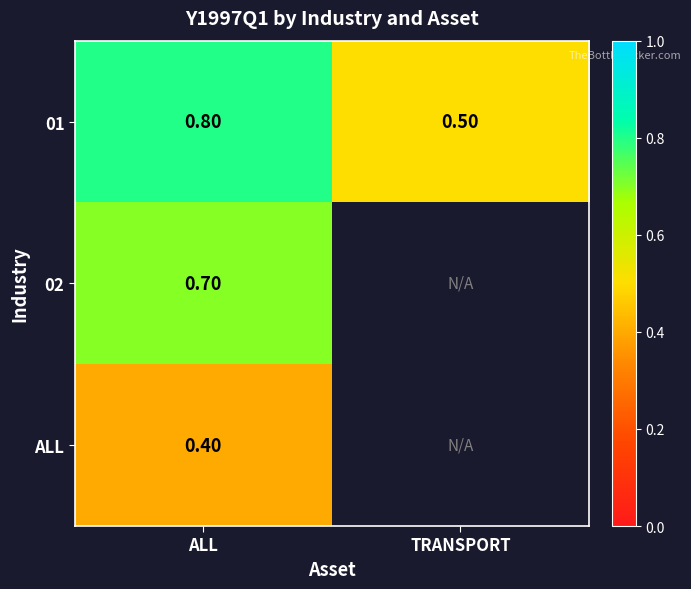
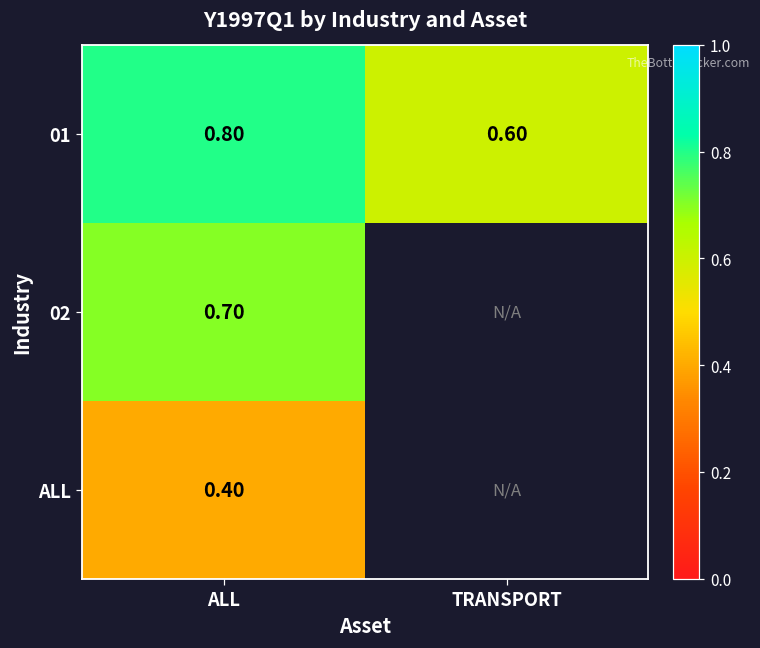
01, TRANSPORT: 0.50 -> 0.60
